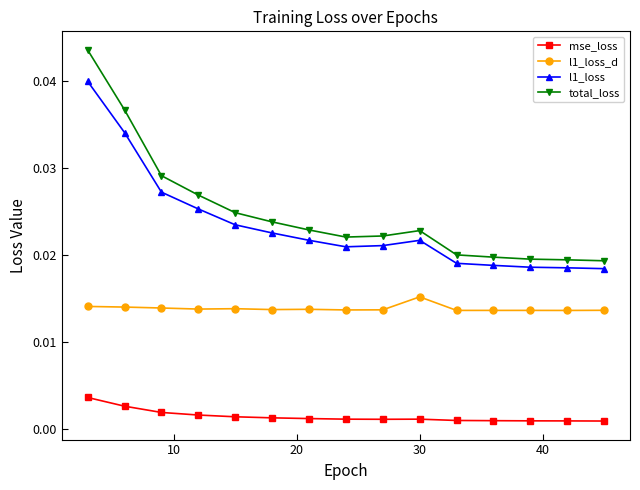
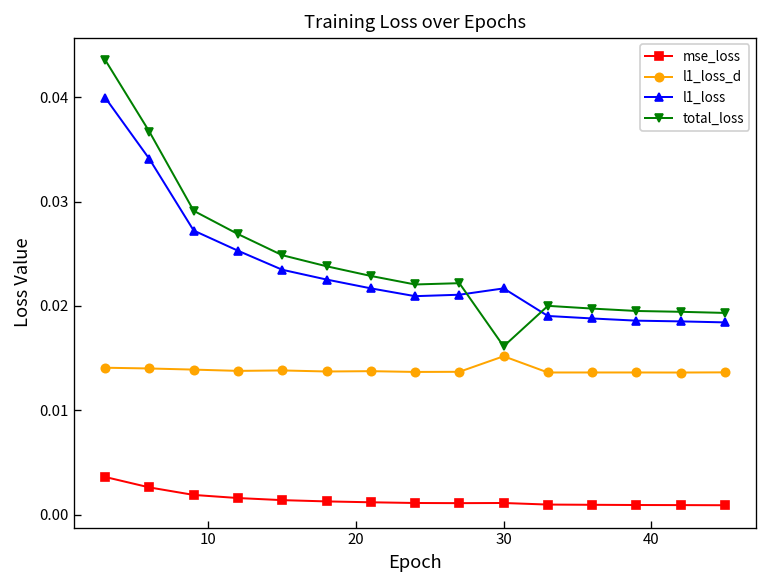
total_loss, 30: 0.023 -> 0.016
